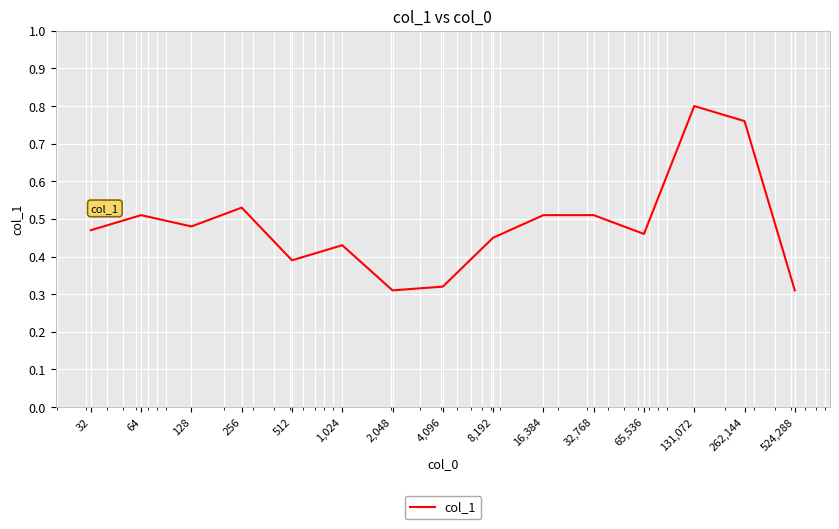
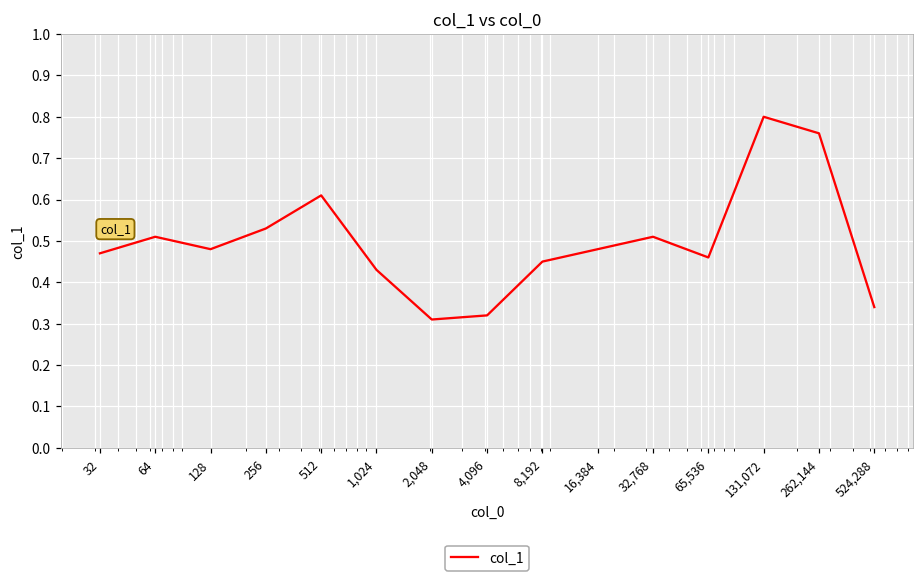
512: 0.39 -> 0.61
16,384: 0.51 -> 0.48
524,288: 0.31 -> 0.34
